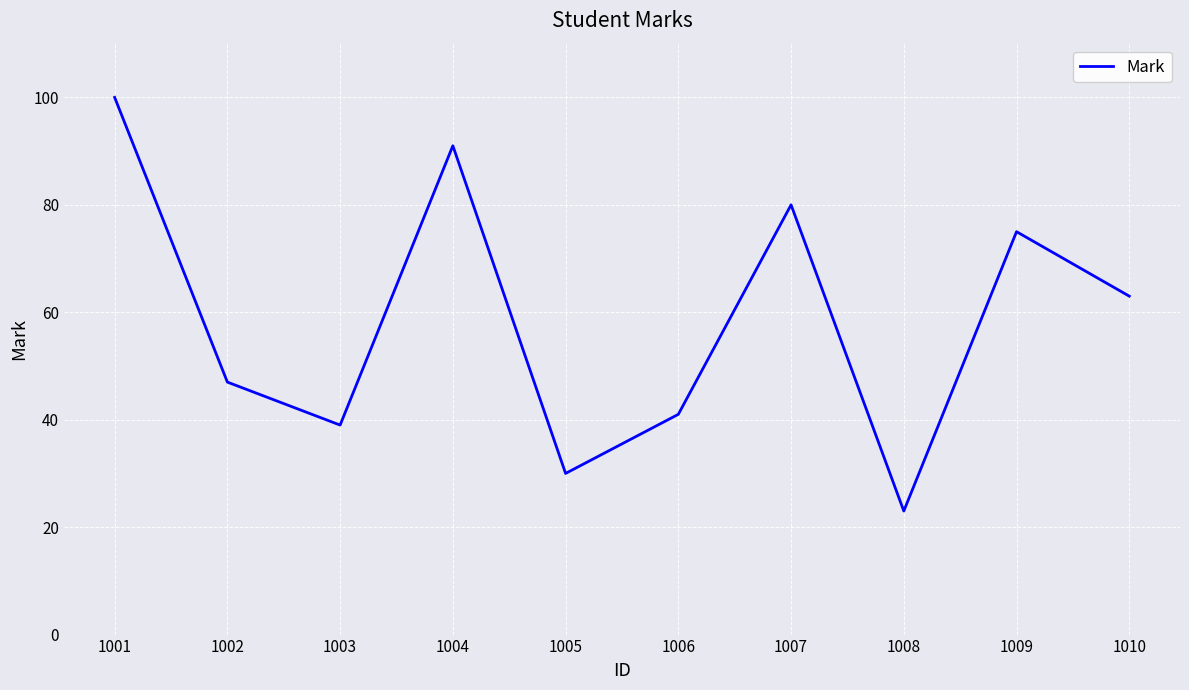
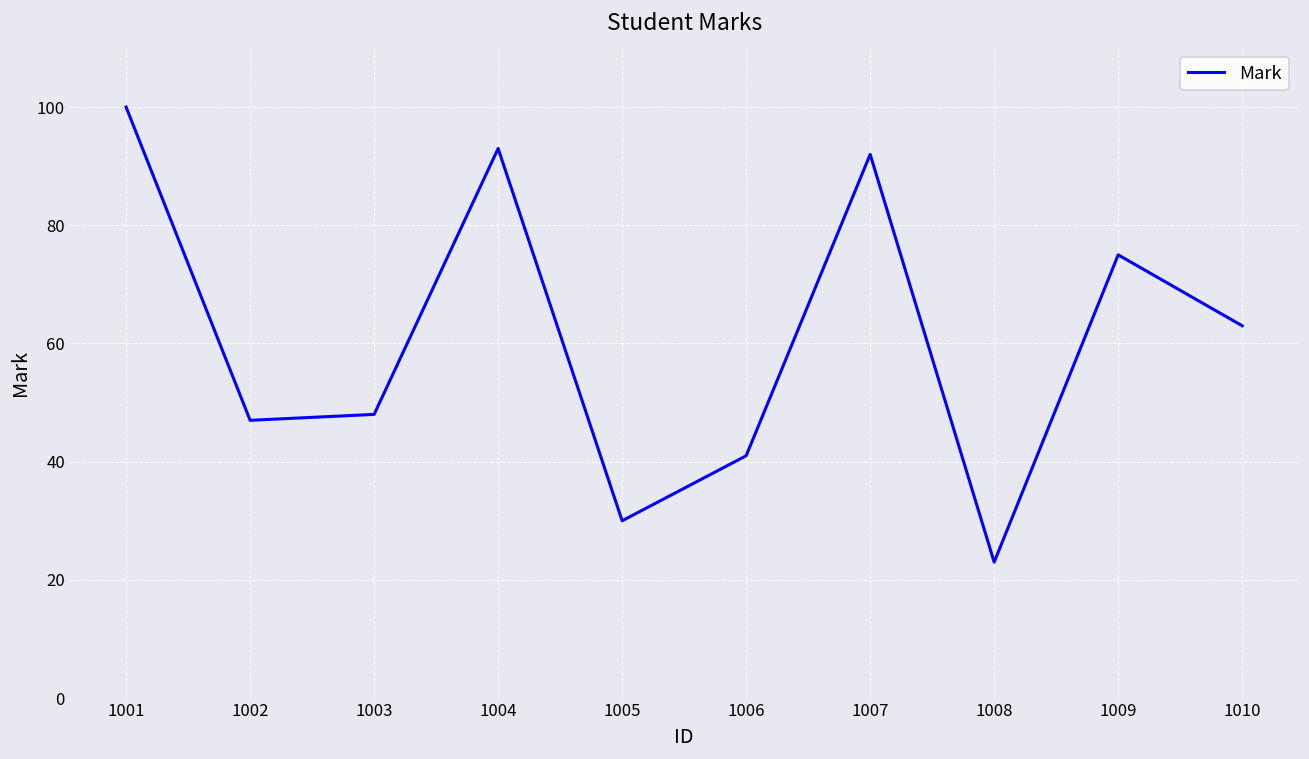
1003: 39 -> 48
1004: 91 -> 93
1007: 80 -> 92
